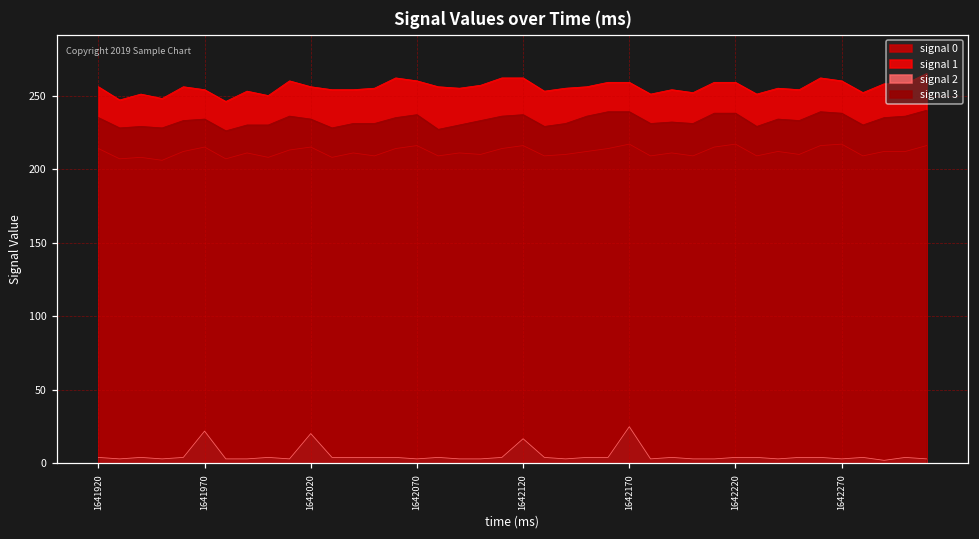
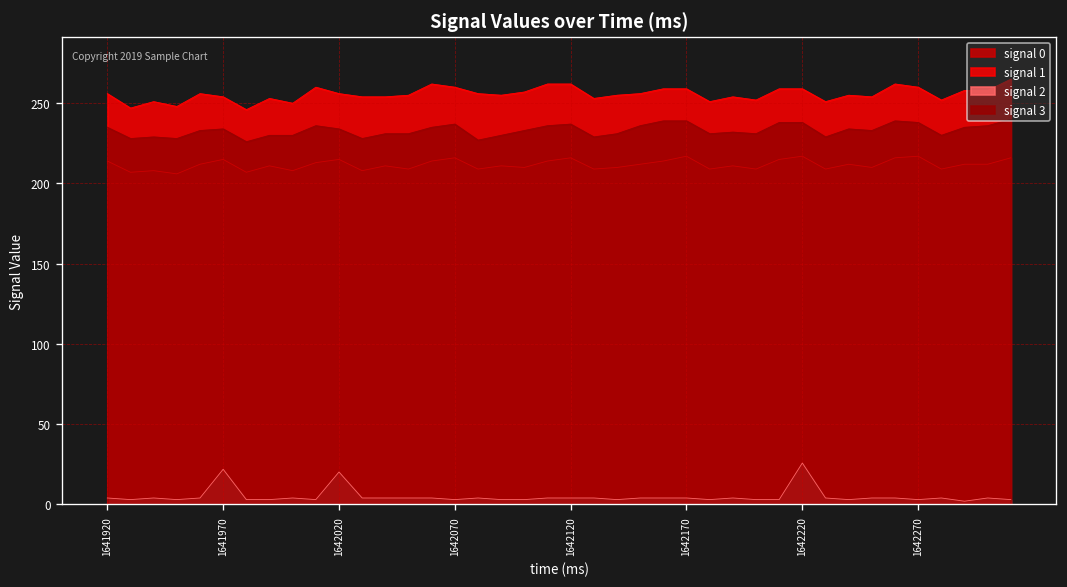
signal 2, 1642120: 17 -> 4
signal 2, 1642170: 25 -> 4
signal 2, 1642220: 4 -> 26
